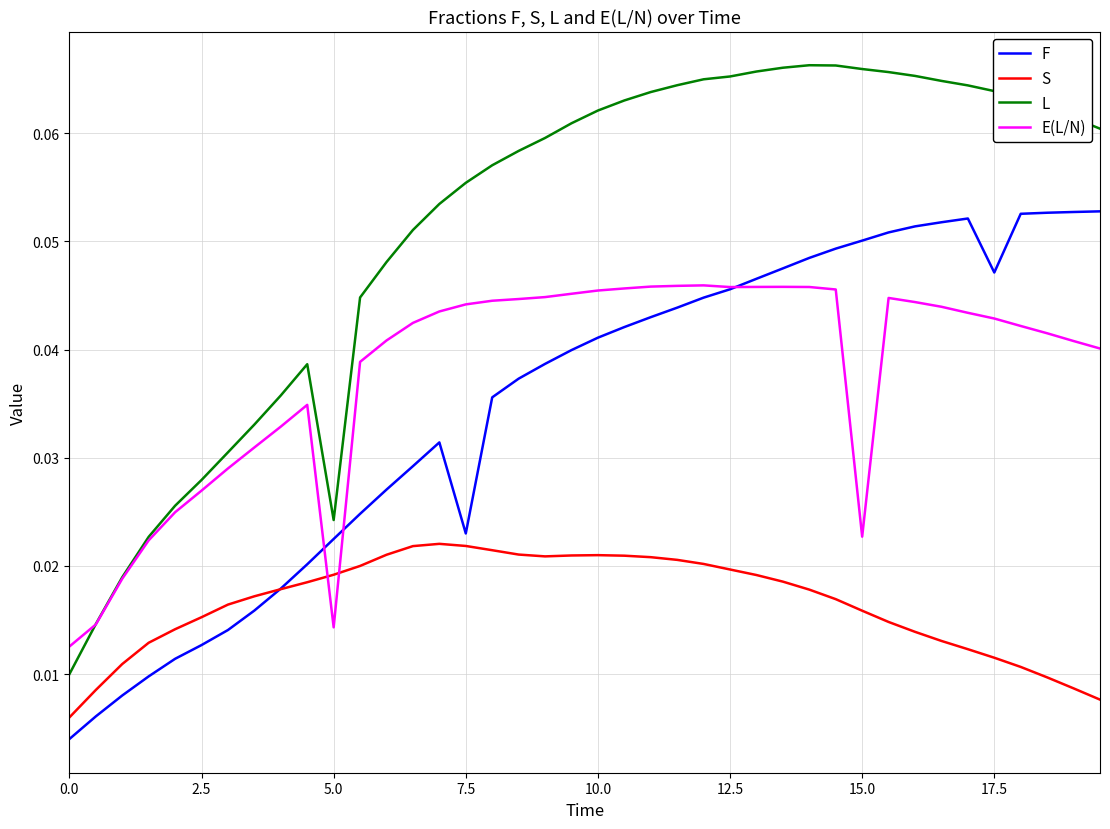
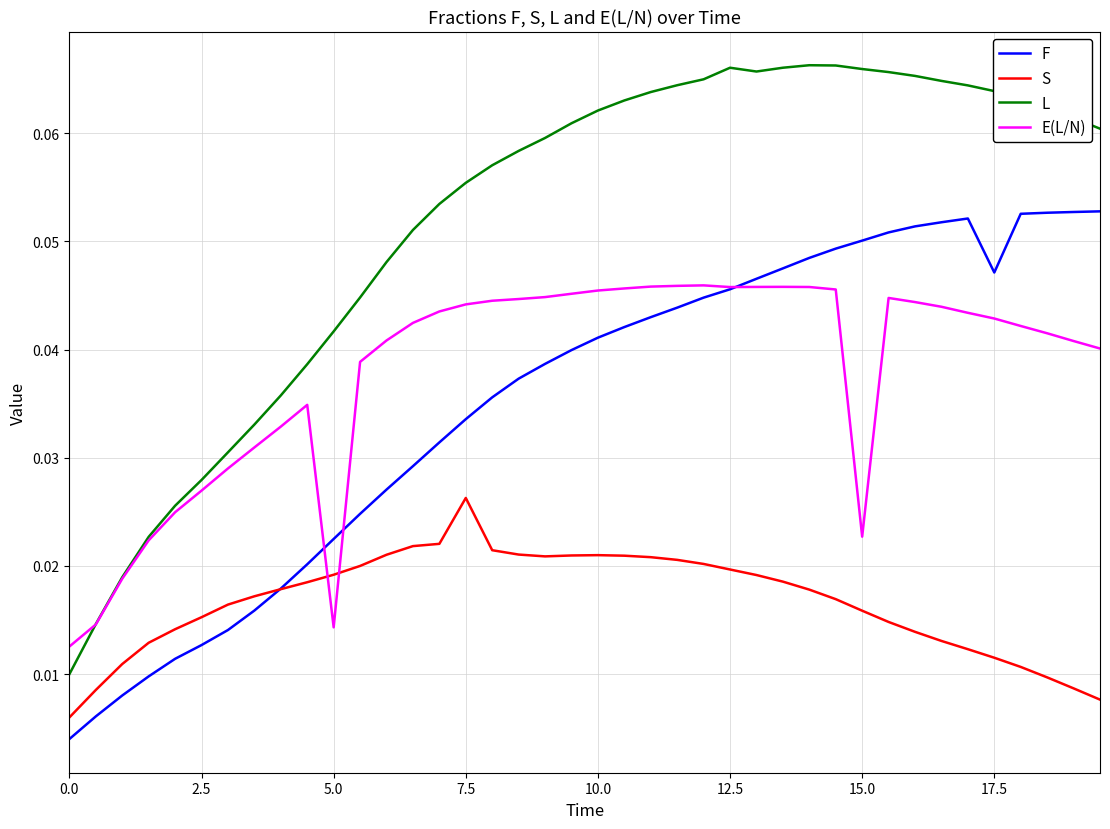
L, 5.0: 0.0242 -> 0.0417
F, 7.5: 0.0230 -> 0.0336
S, 7.5: 0.0218 -> 0.0263
L, 12.5: 0.0653 -> 0.0661
